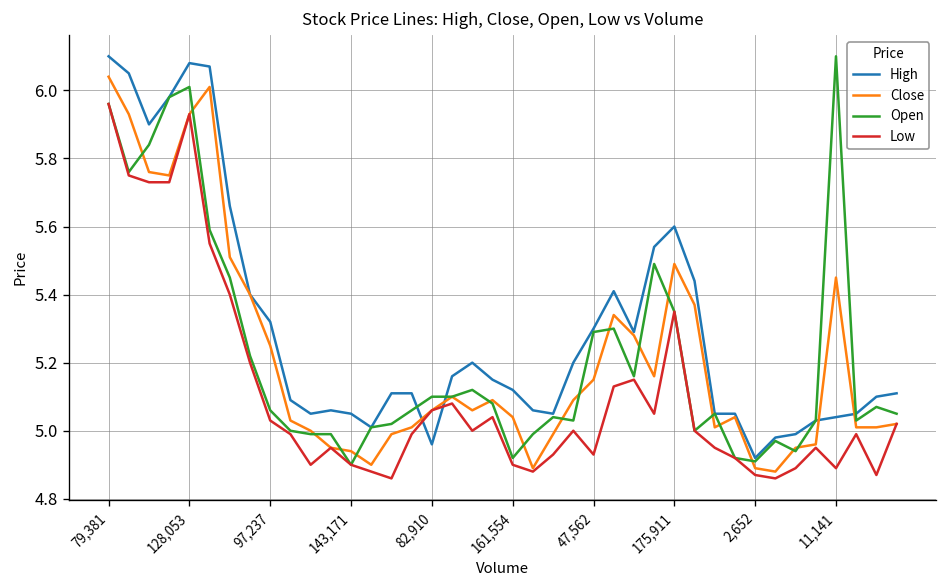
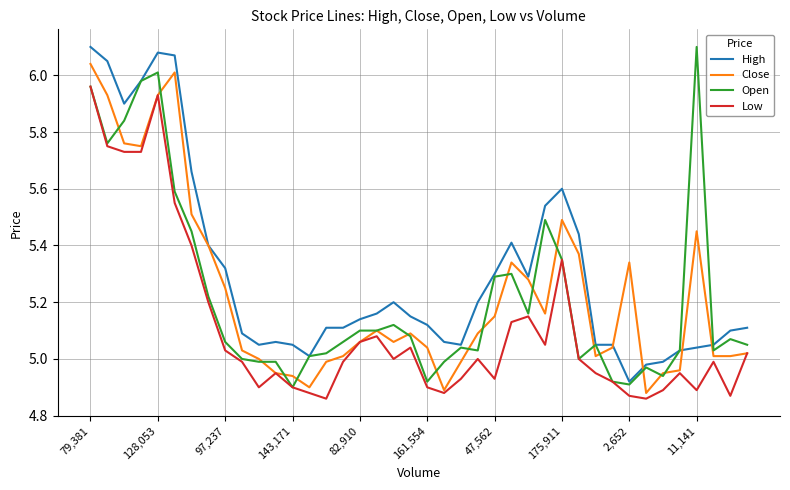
High, 82,910: 4.96 -> 5.14
Close, 2,652: 4.89 -> 5.34
